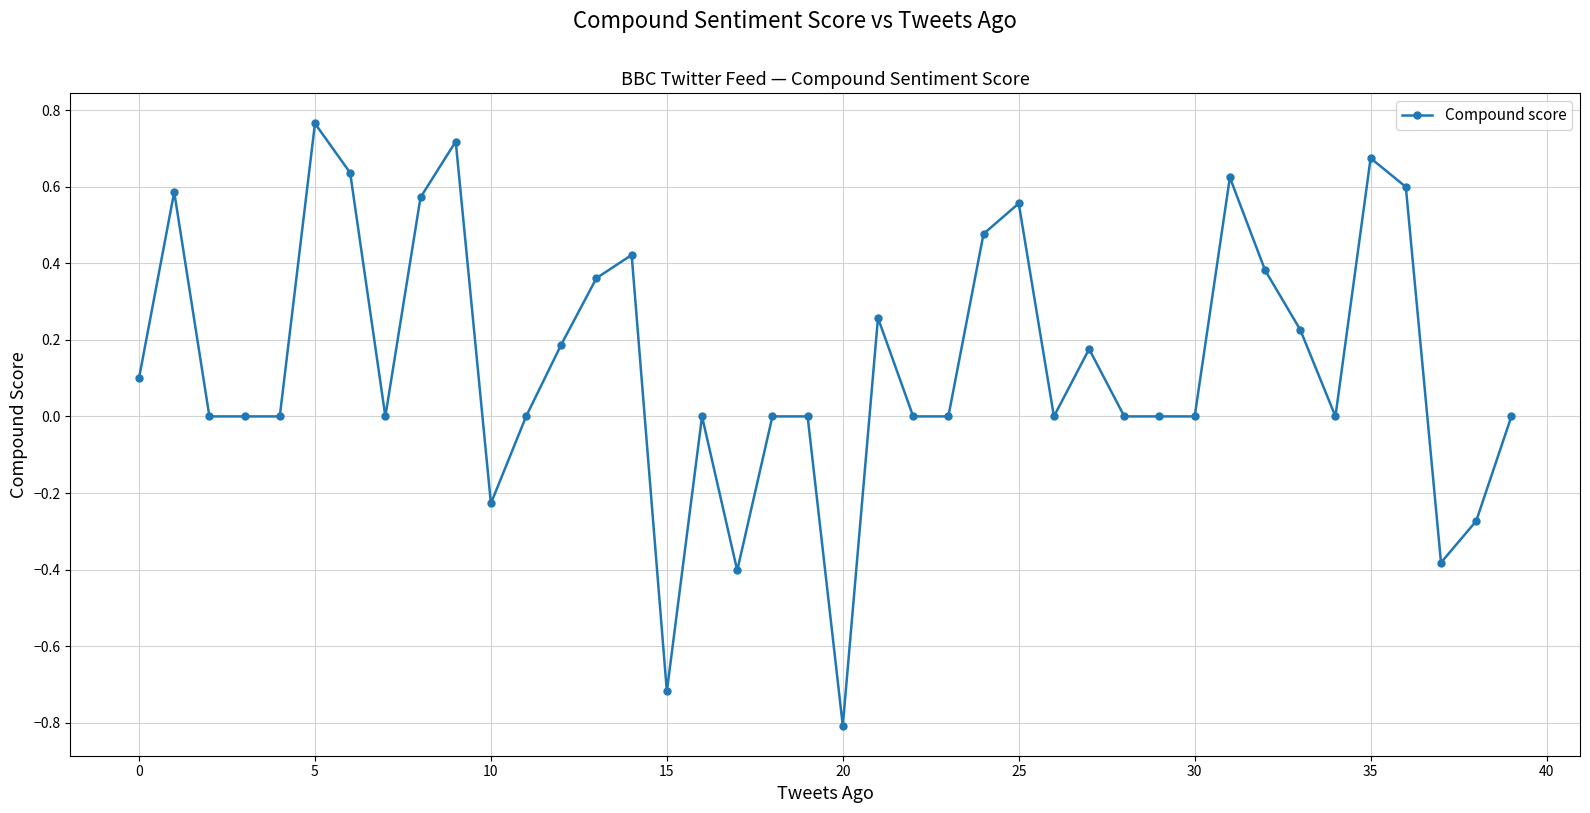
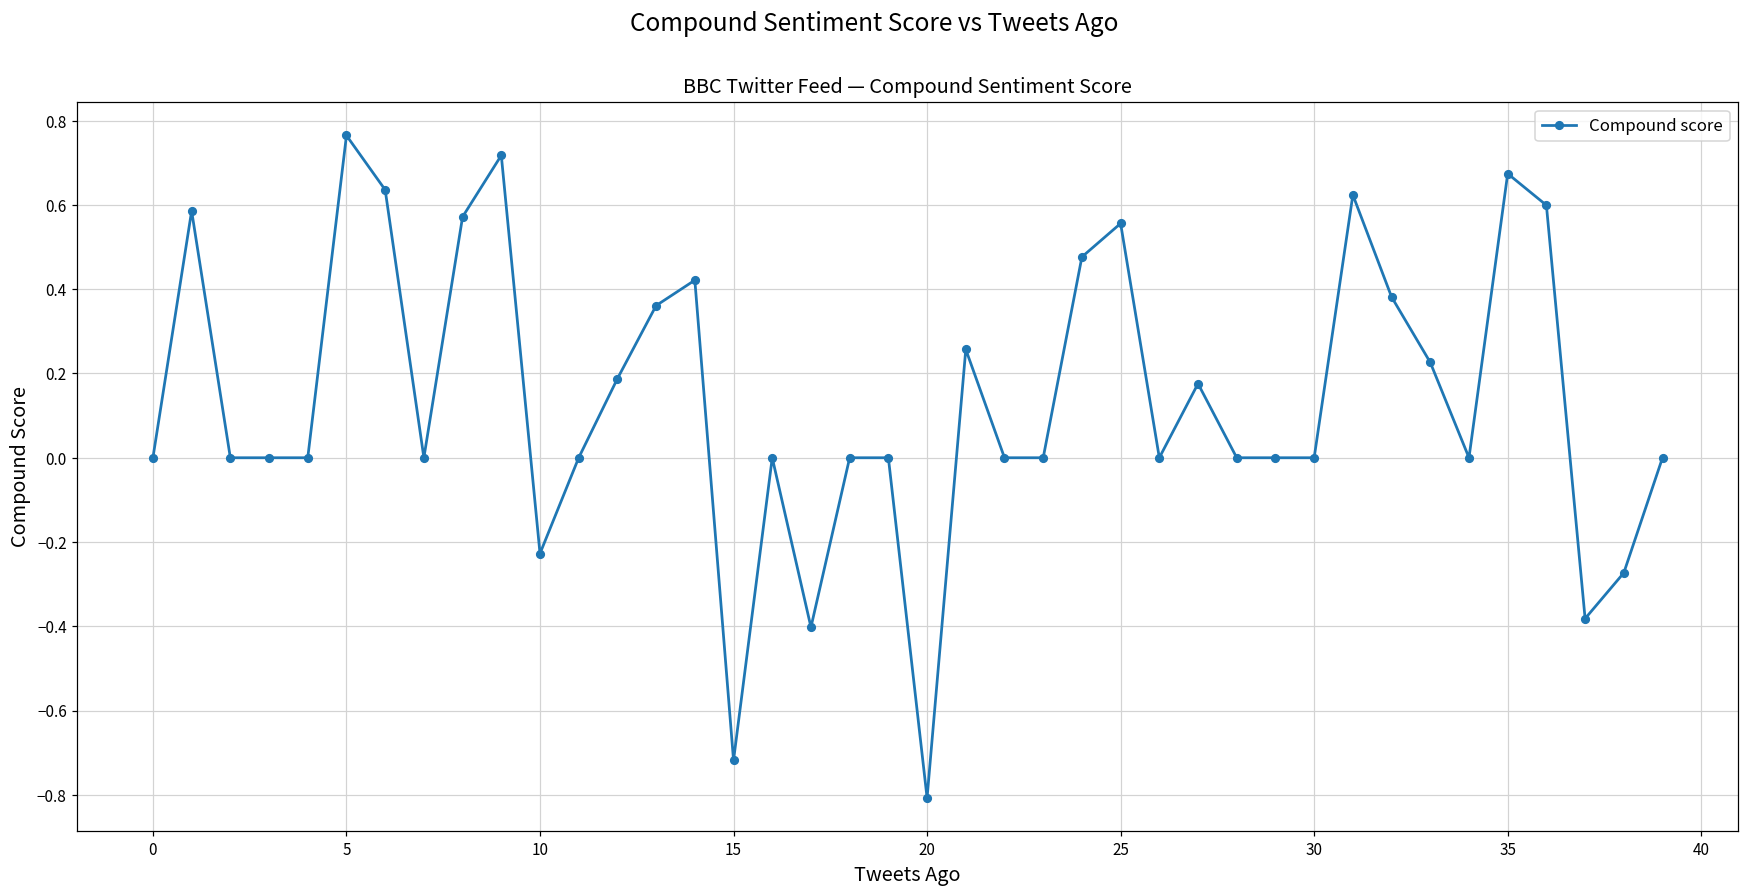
0: 0.1 -> 0.0
